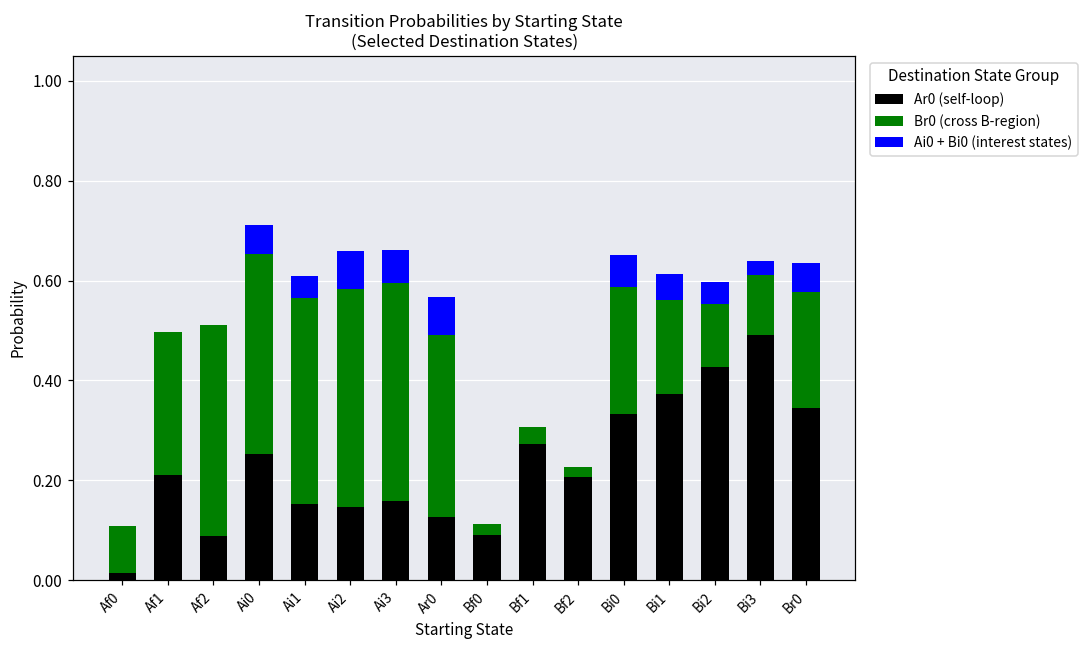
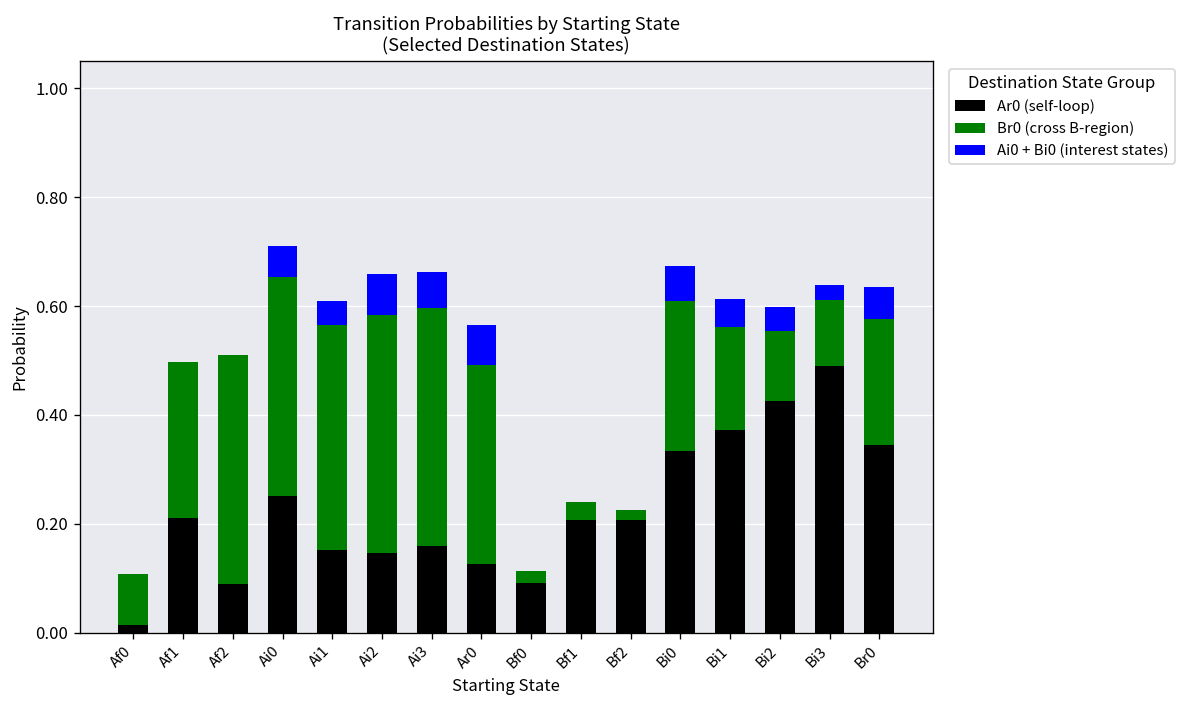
Ar0 (self-loop), Bf1: 0.27 -> 0.21
Br0 (cross B-region), Bi0: 0.25 -> 0.28
